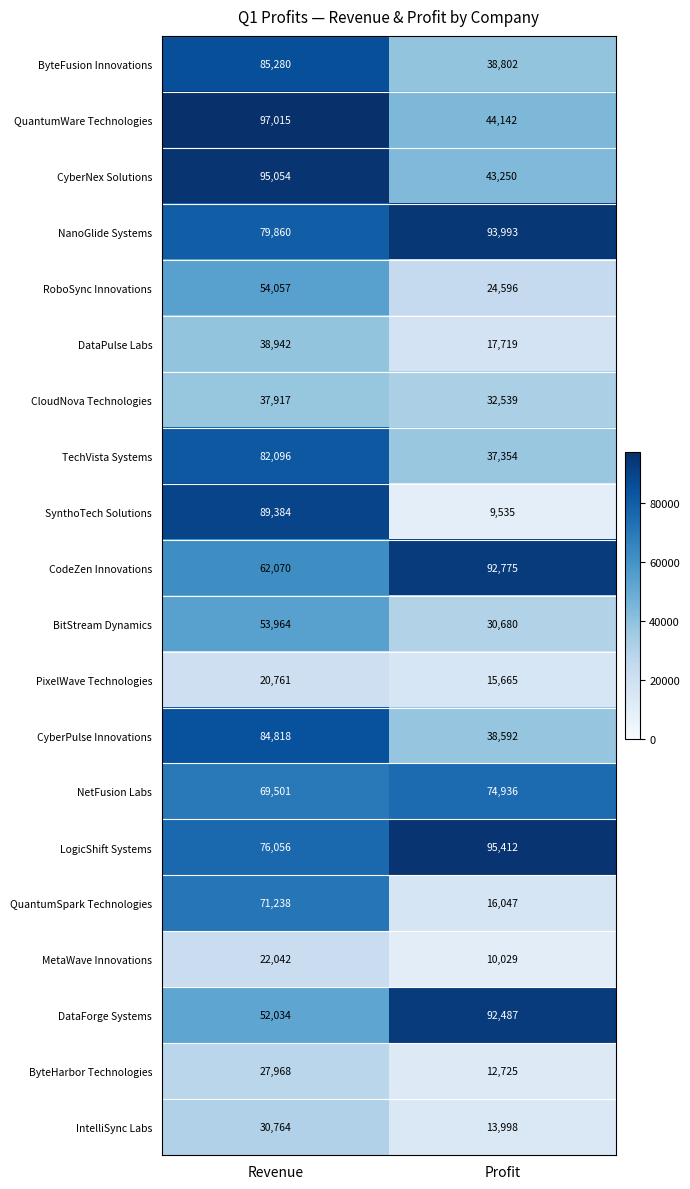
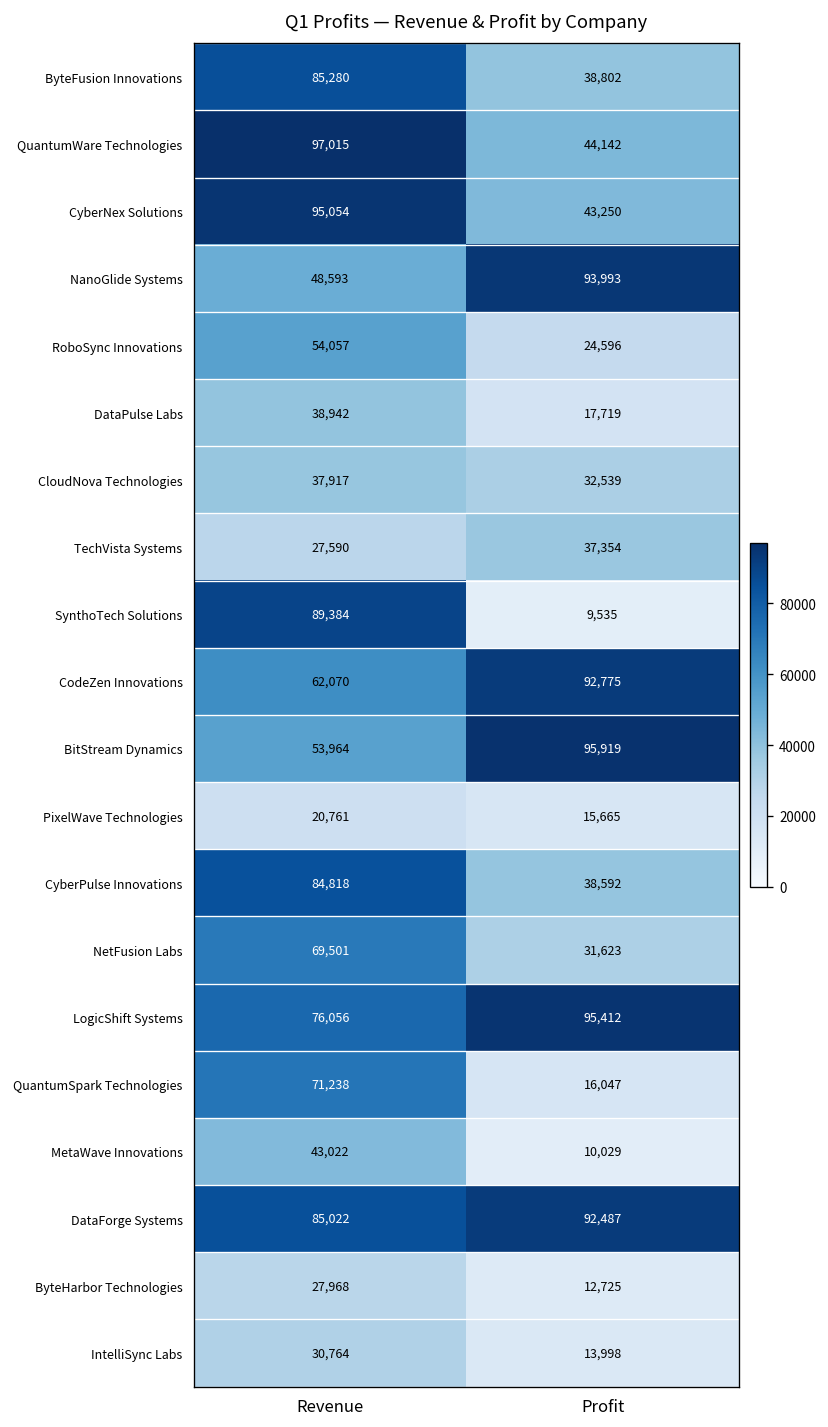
NanoGlide Systems, Revenue: 79,860 -> 48,593
TechVista Systems, Revenue: 82,096 -> 27,590
BitStream Dynamics, Profit: 30,680 -> 95,919
NetFusion Labs, Profit: 74,936 -> 31,623
MetaWave Innovations, Revenue: 22,042 -> 43,022
DataForge Systems, Revenue: 52,034 -> 85,022
